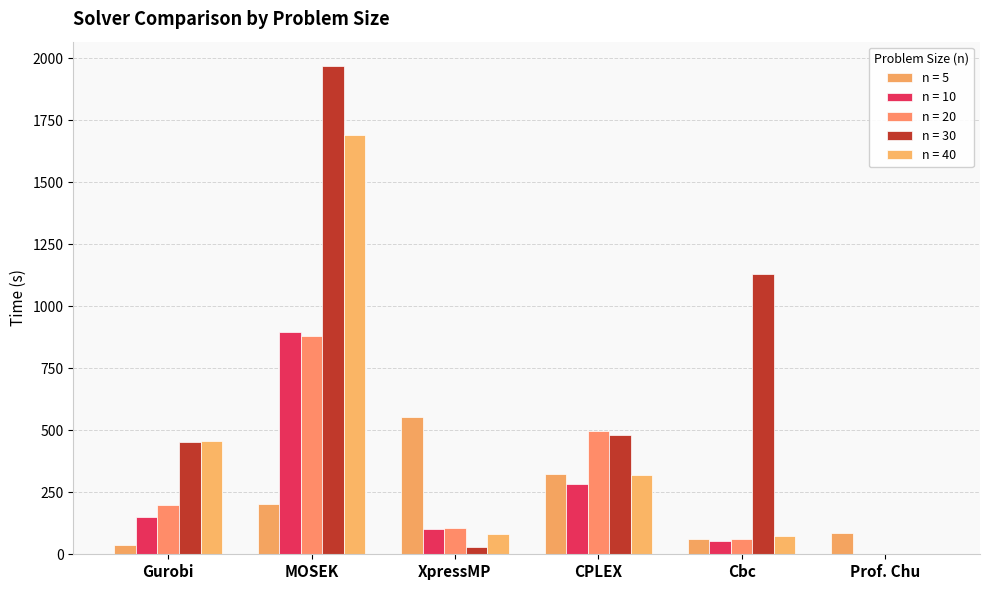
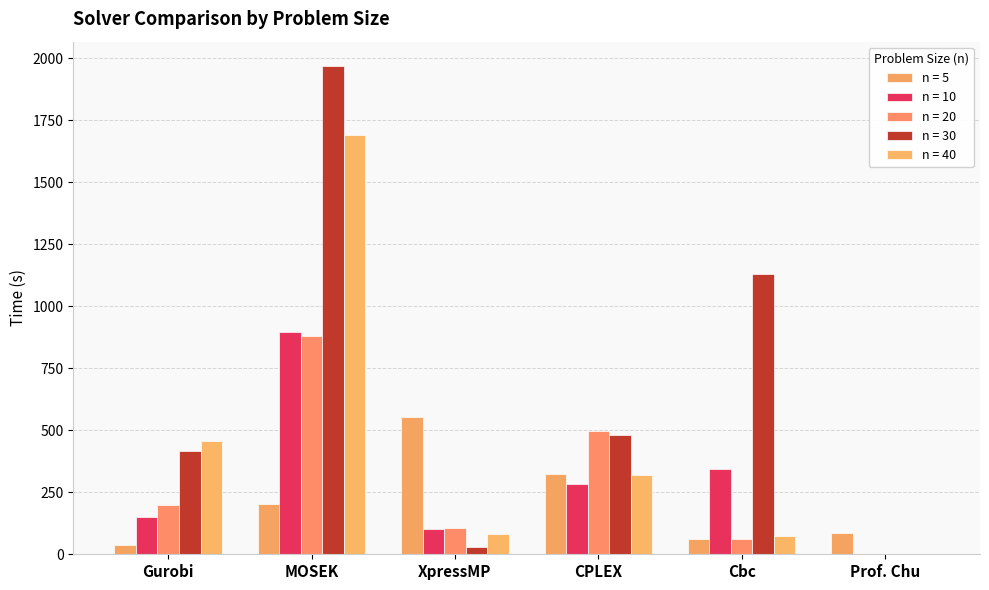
n = 30, Gurobi: 450 -> 420
n = 10, Cbc: 50 -> 350
